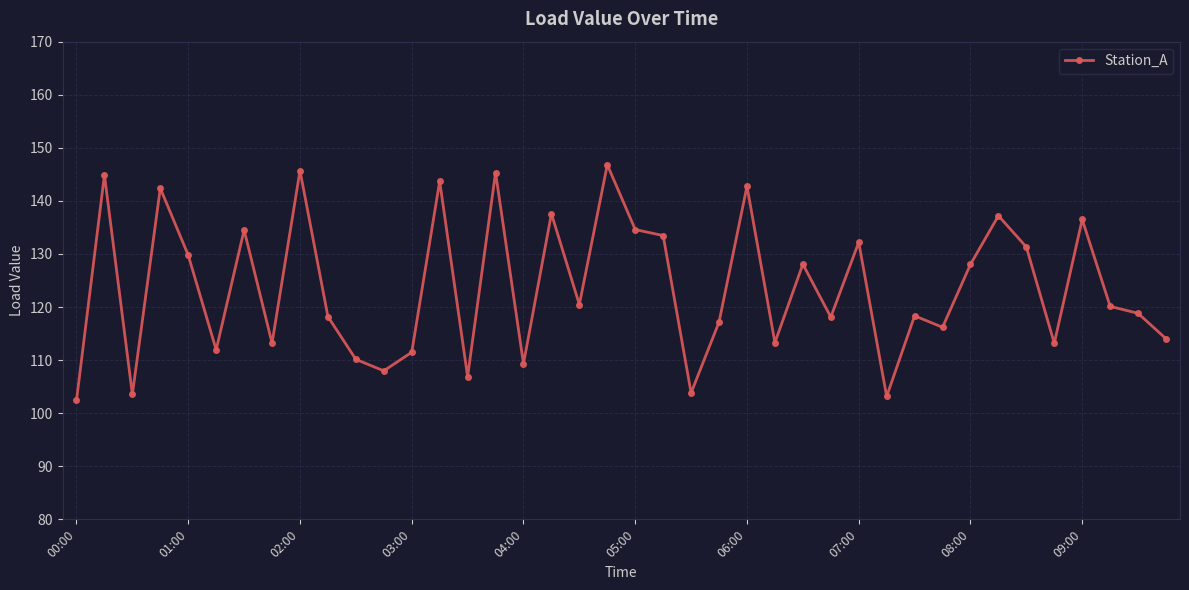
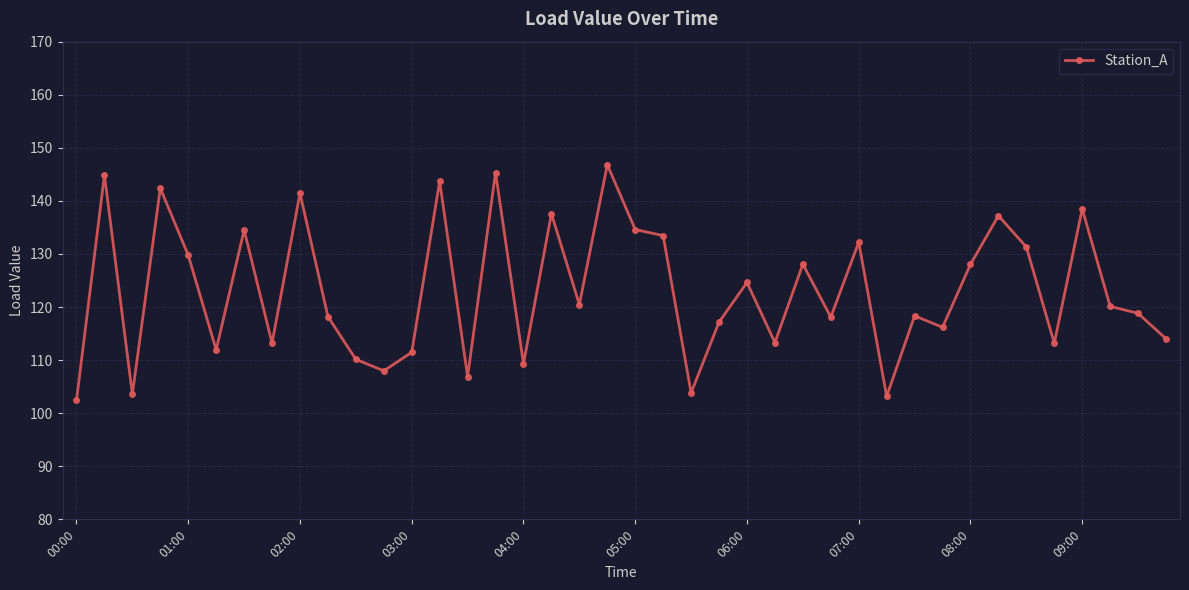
02:00: 146 -> 141
06:00: 143 -> 125
09:00: 136 -> 138
